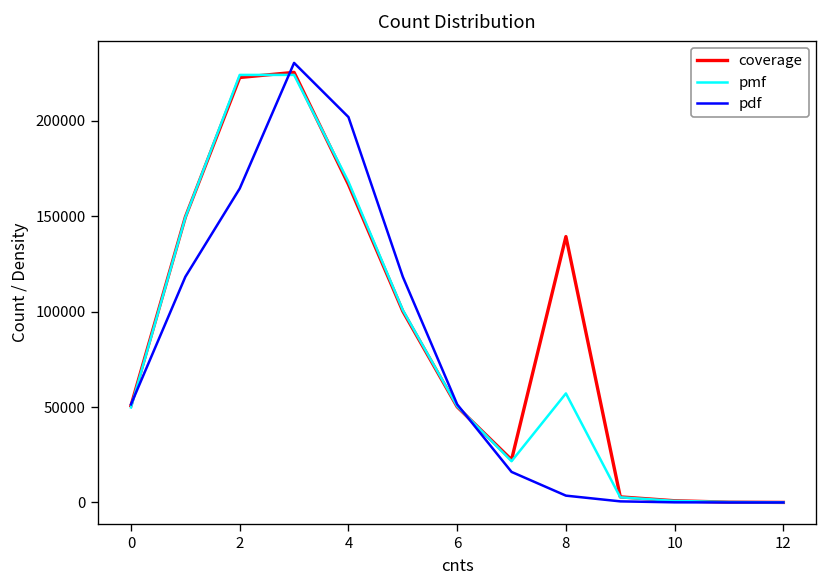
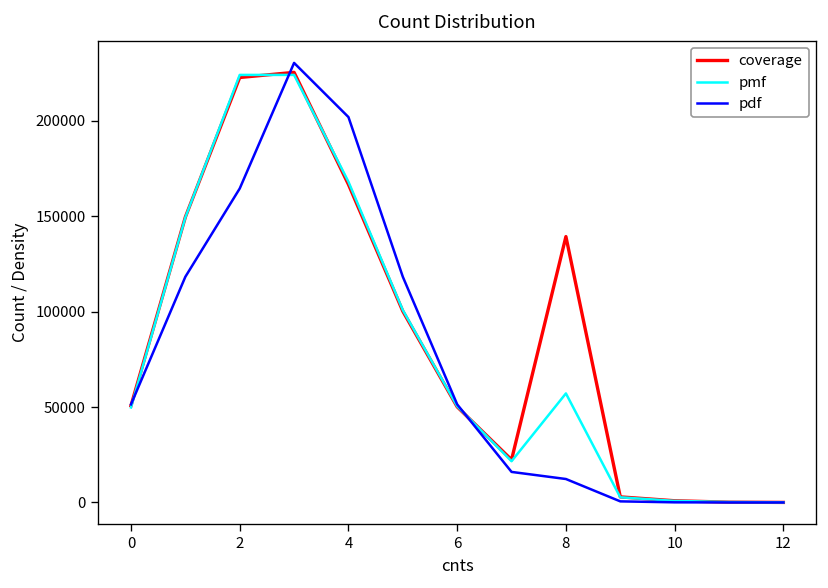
pdf, 8: 4000 -> 12000
